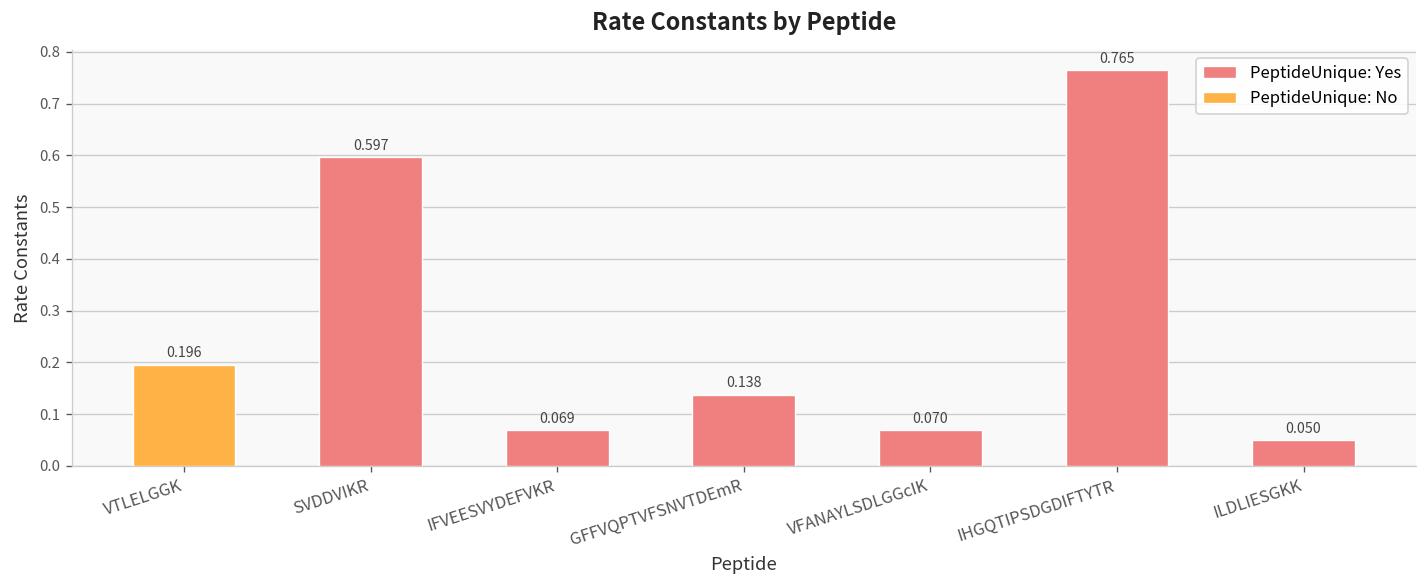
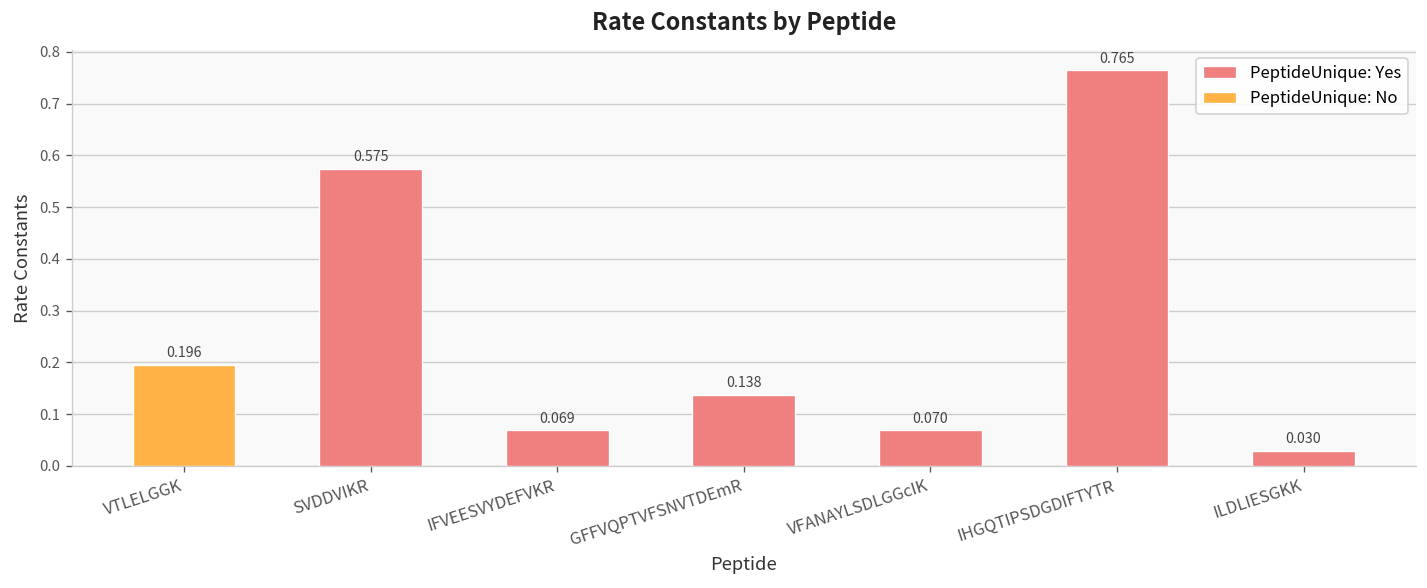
PeptideUnique: Yes, SVDDVIKR: 0.597 -> 0.575
PeptideUnique: Yes, ILDLIESGKK: 0.050 -> 0.030
